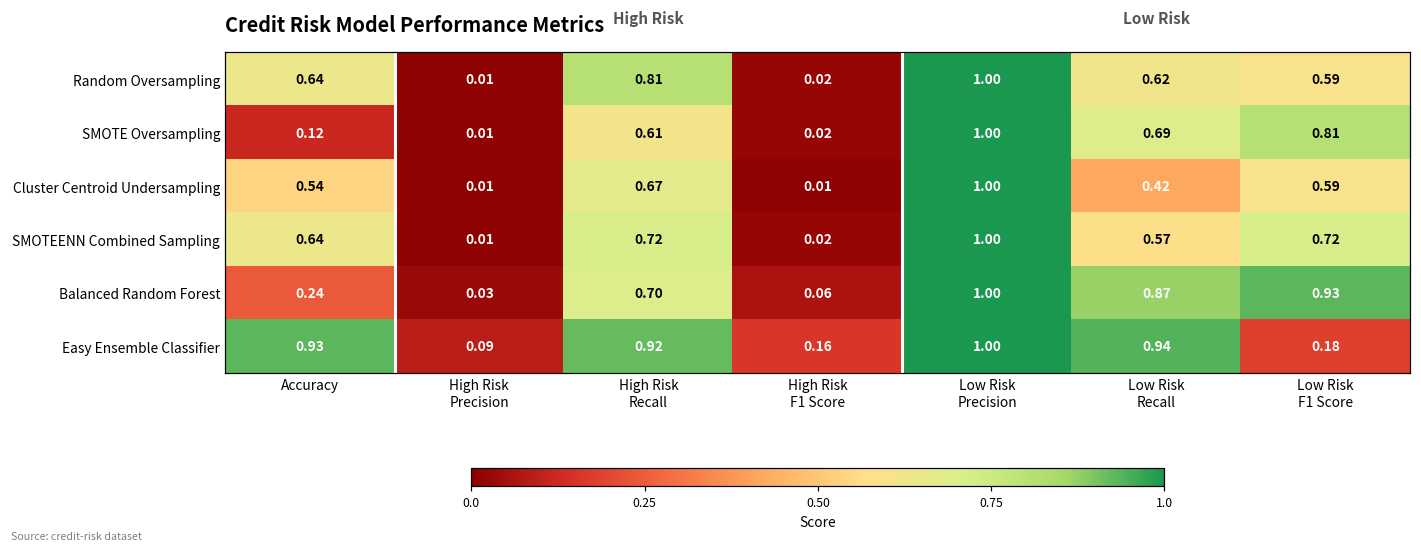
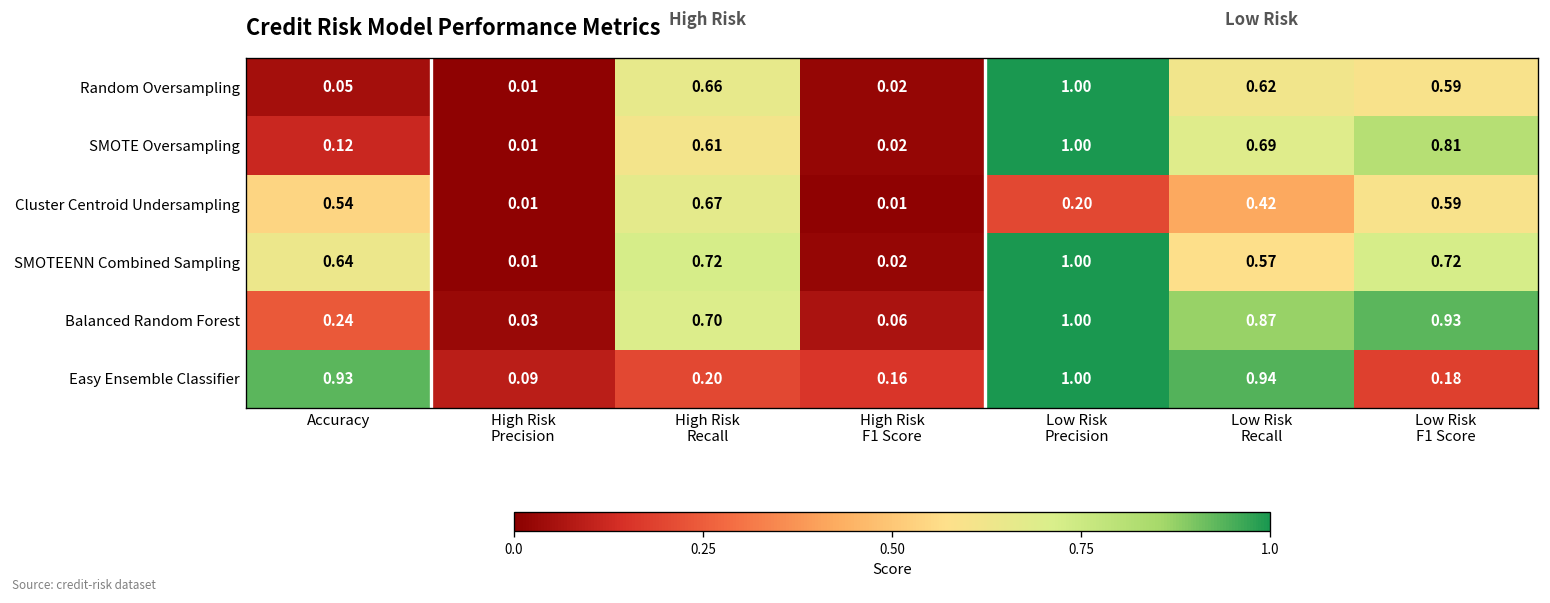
Random Oversampling, Accuracy: 0.64 -> 0.05
Random Oversampling, High Risk Recall: 0.81 -> 0.66
Cluster Centroid Undersampling, Low Risk Precision: 1.00 -> 0.20
Easy Ensemble Classifier, High Risk Recall: 0.92 -> 0.20
